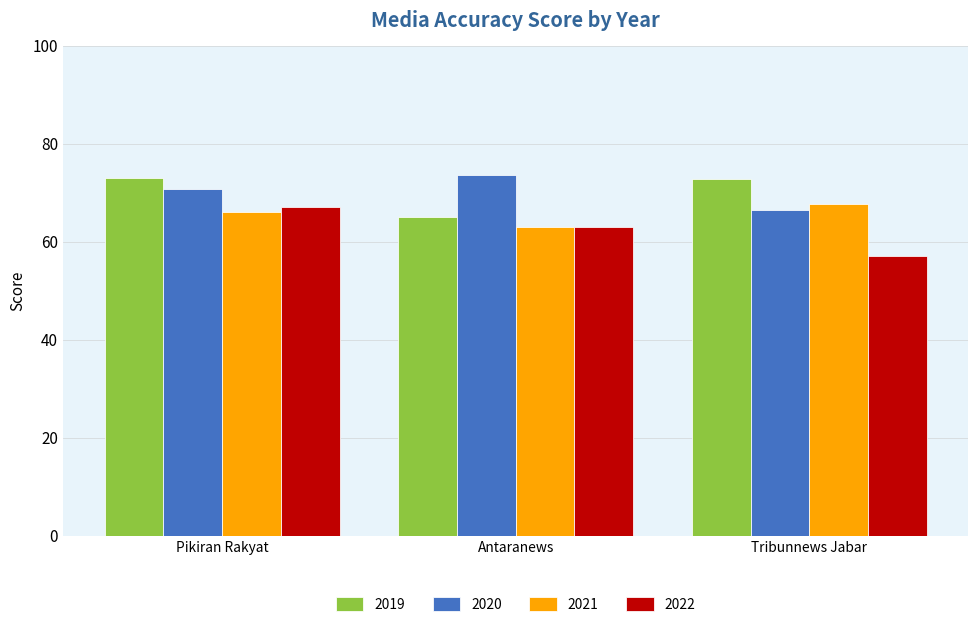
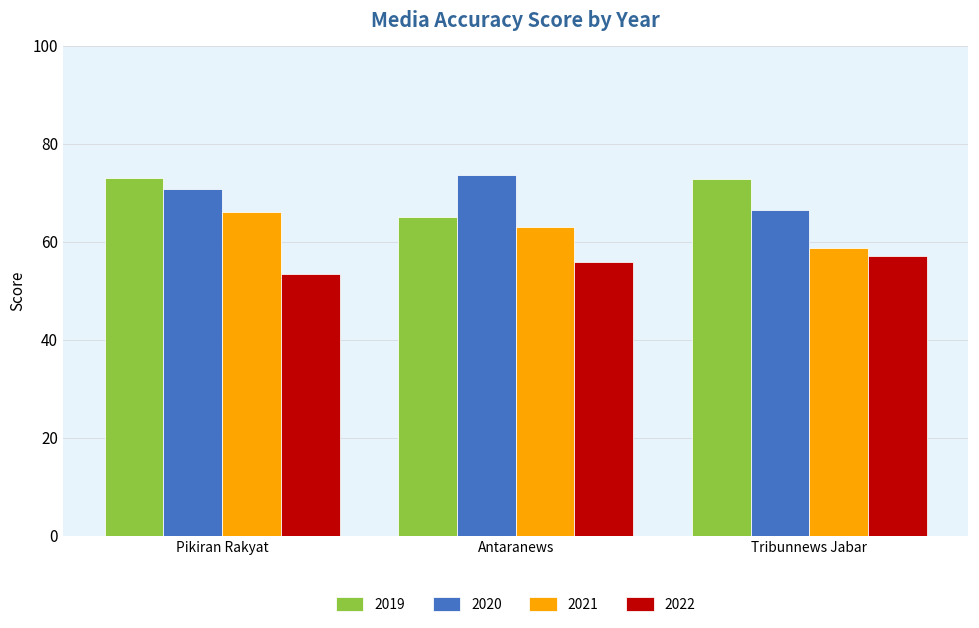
2022, Pikiran Rakyat: 67 -> 53
2022, Antaranews: 63 -> 56
2021, Tribunnews Jabar: 68 -> 59
